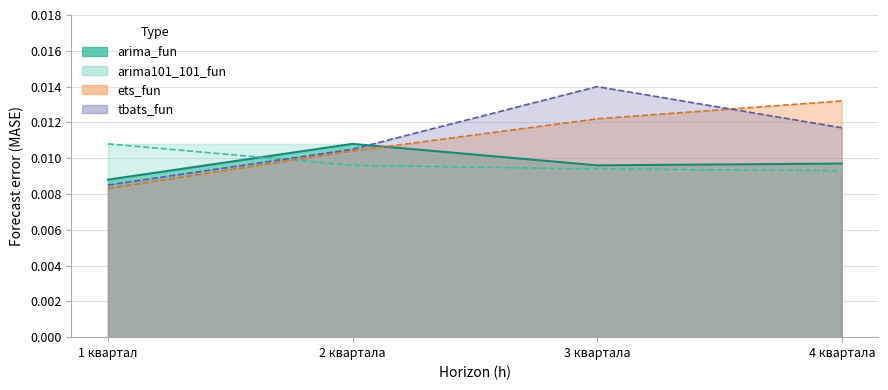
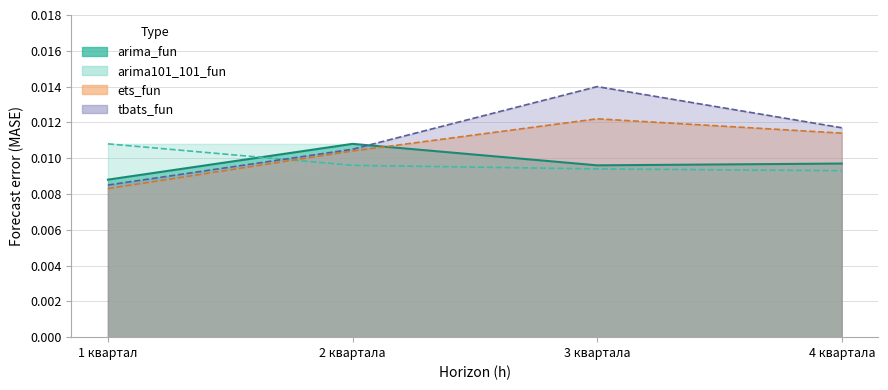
ets_fun, 4 квартала: 0.0132 -> 0.0114
